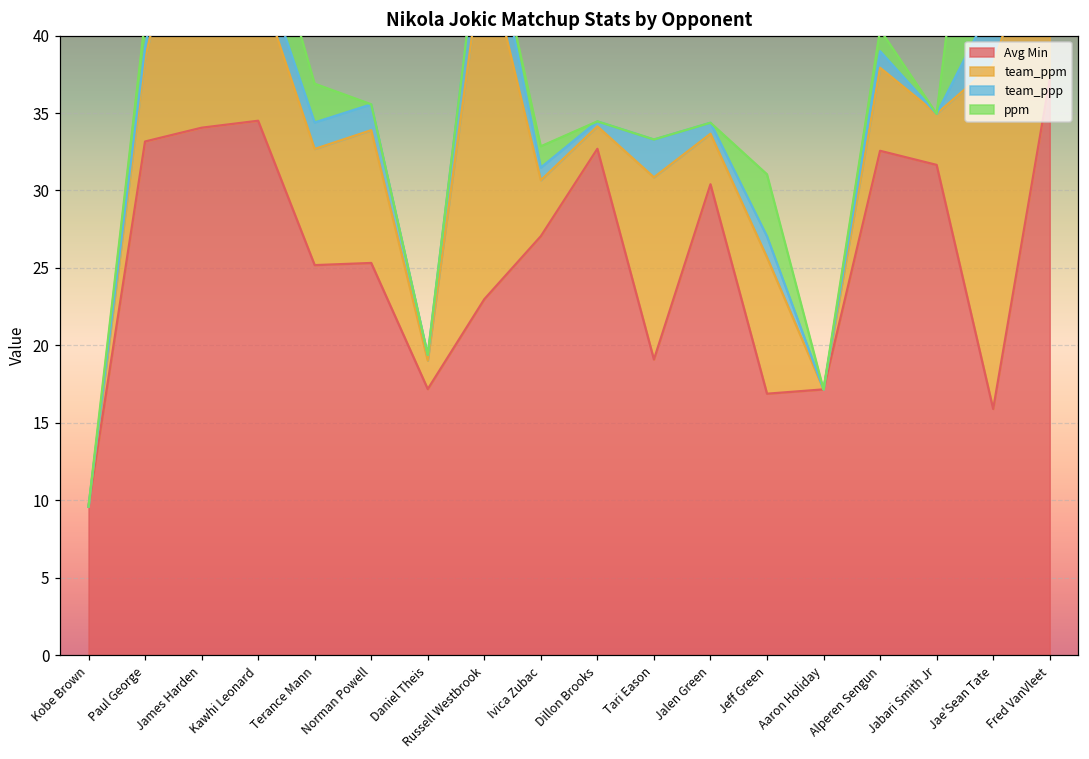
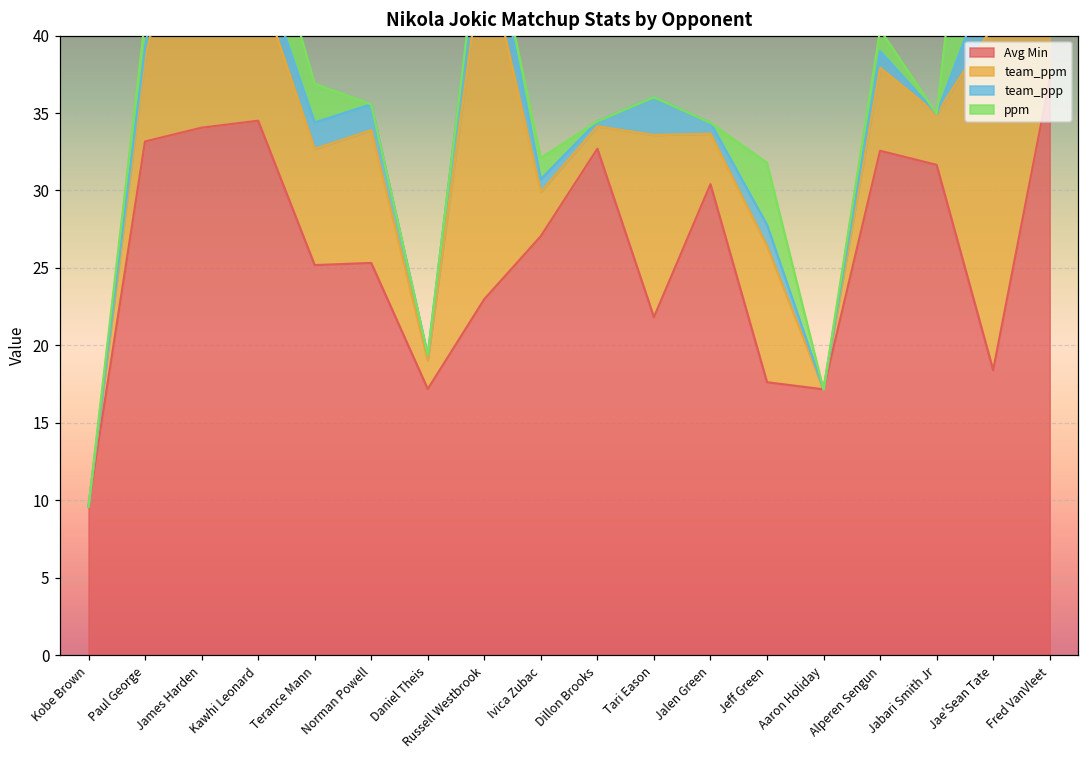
team_ppm, Ivica Zubac: 3.6 -> 2.9
Avg Min, Tari Eason: 19.1 -> 21.8
Avg Min, Jeff Green: 16.9 -> 17.6
Avg Min, Jae'Sean Tate: 15.9 -> 18.4
